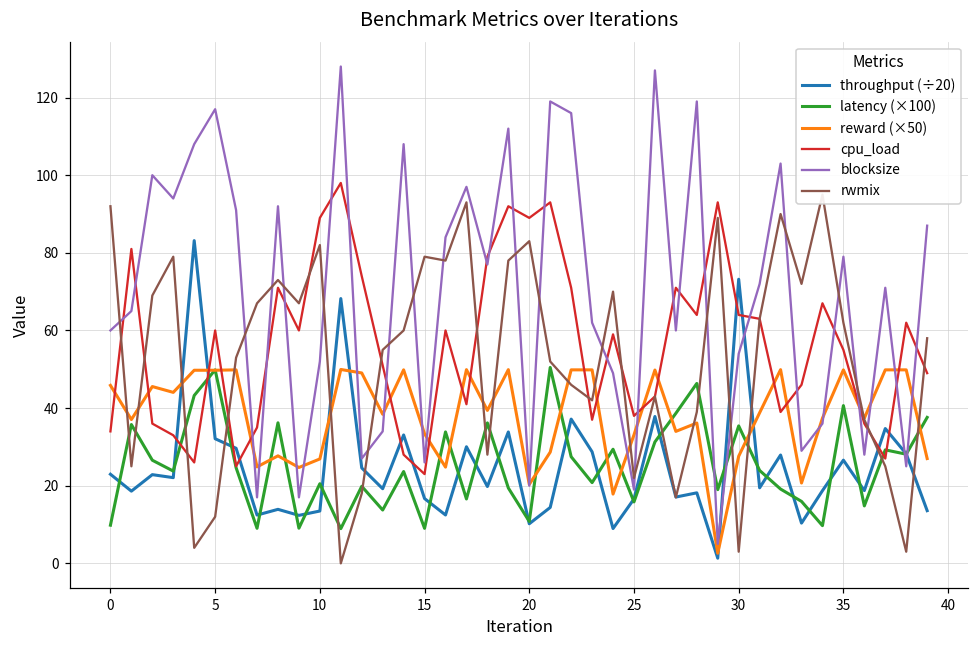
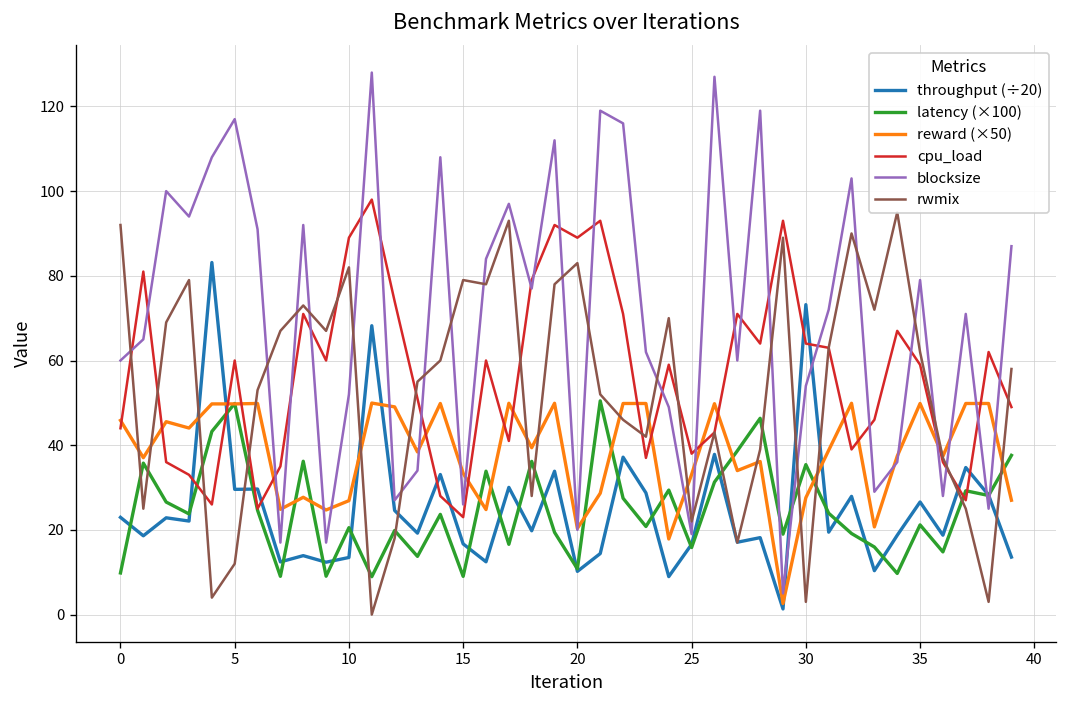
cpu_load, 0: 34 -> 44
throughput (÷20), 5: 32 -> 30
latency (×100), 35: 41 -> 21
cpu_load, 35: 55 -> 59
